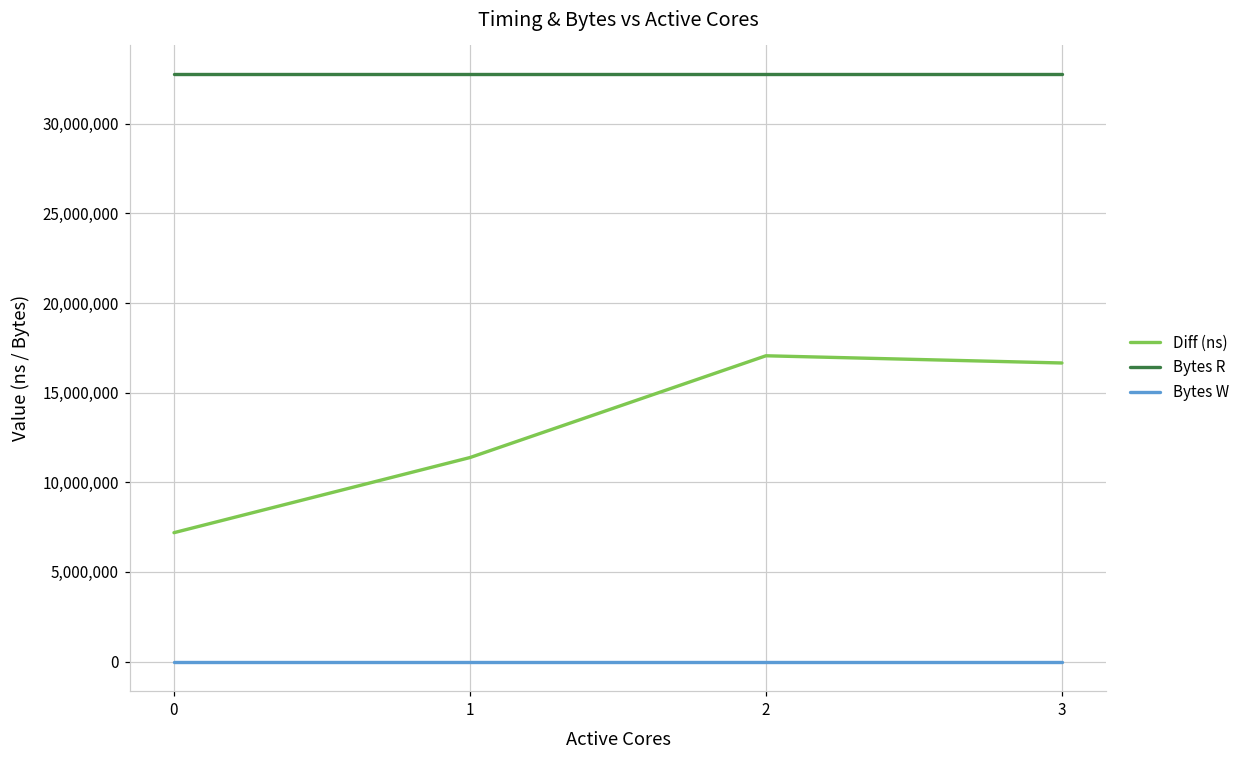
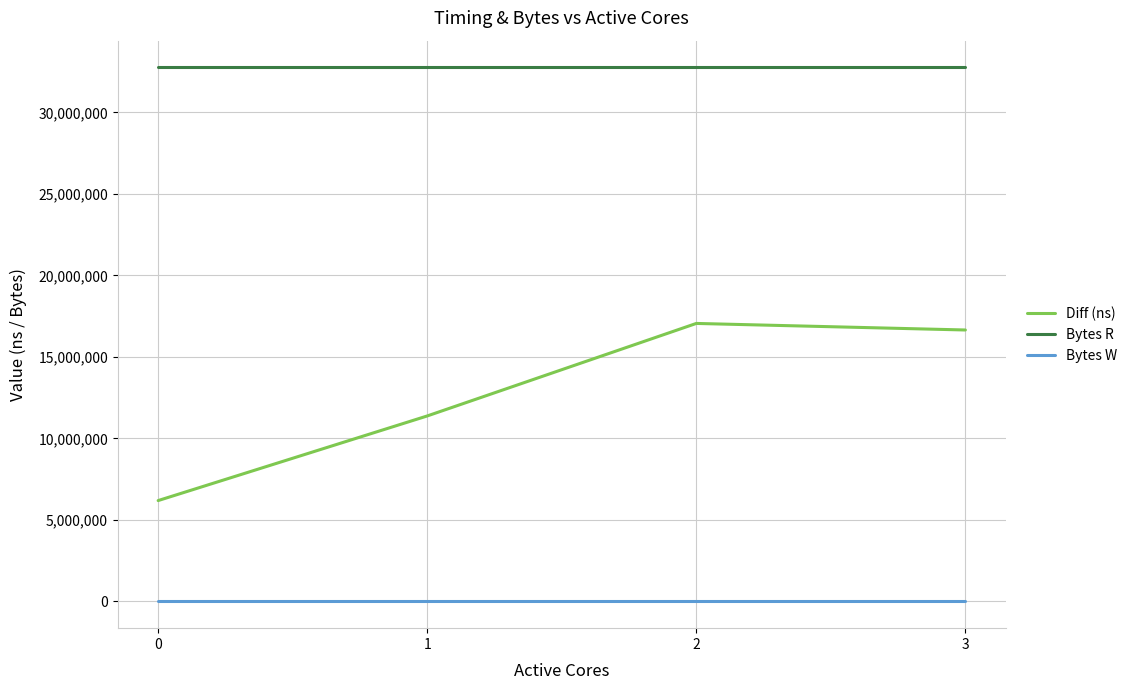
Diff (ns), 0: 7,200,000 -> 6,200,000
